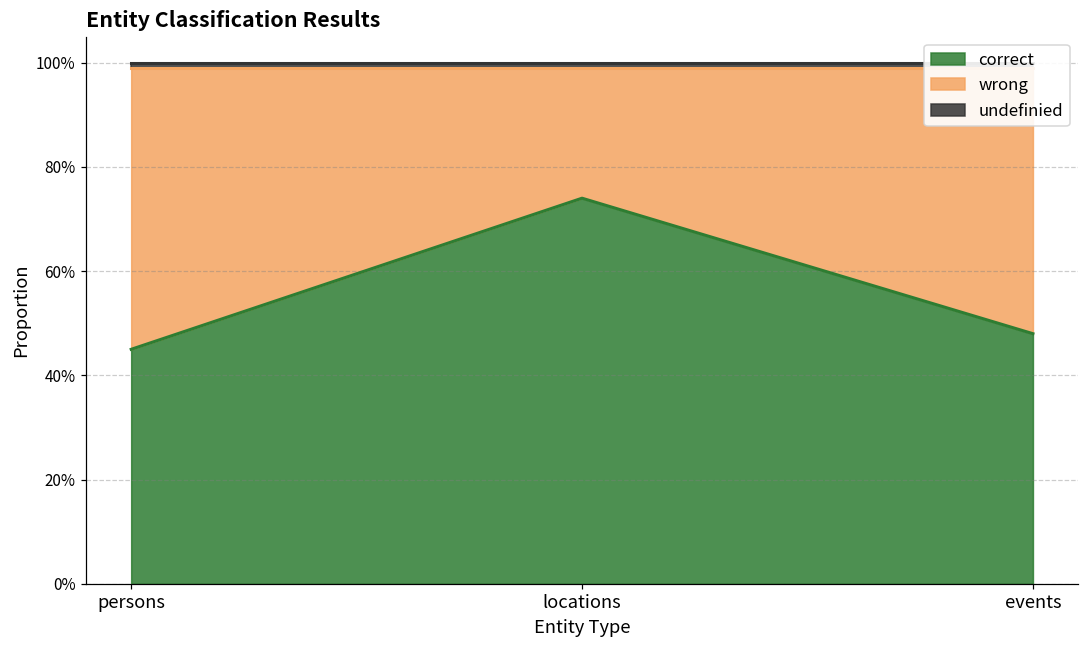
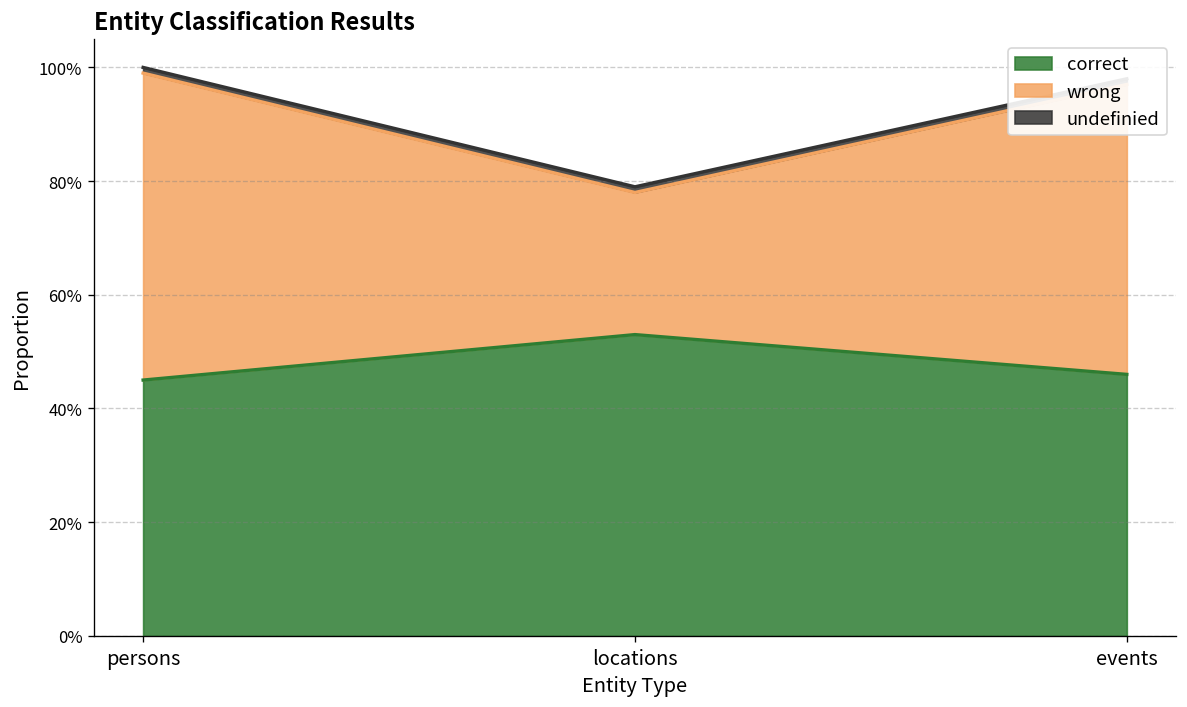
correct, locations: 74% -> 53%
correct, events: 48% -> 46%
